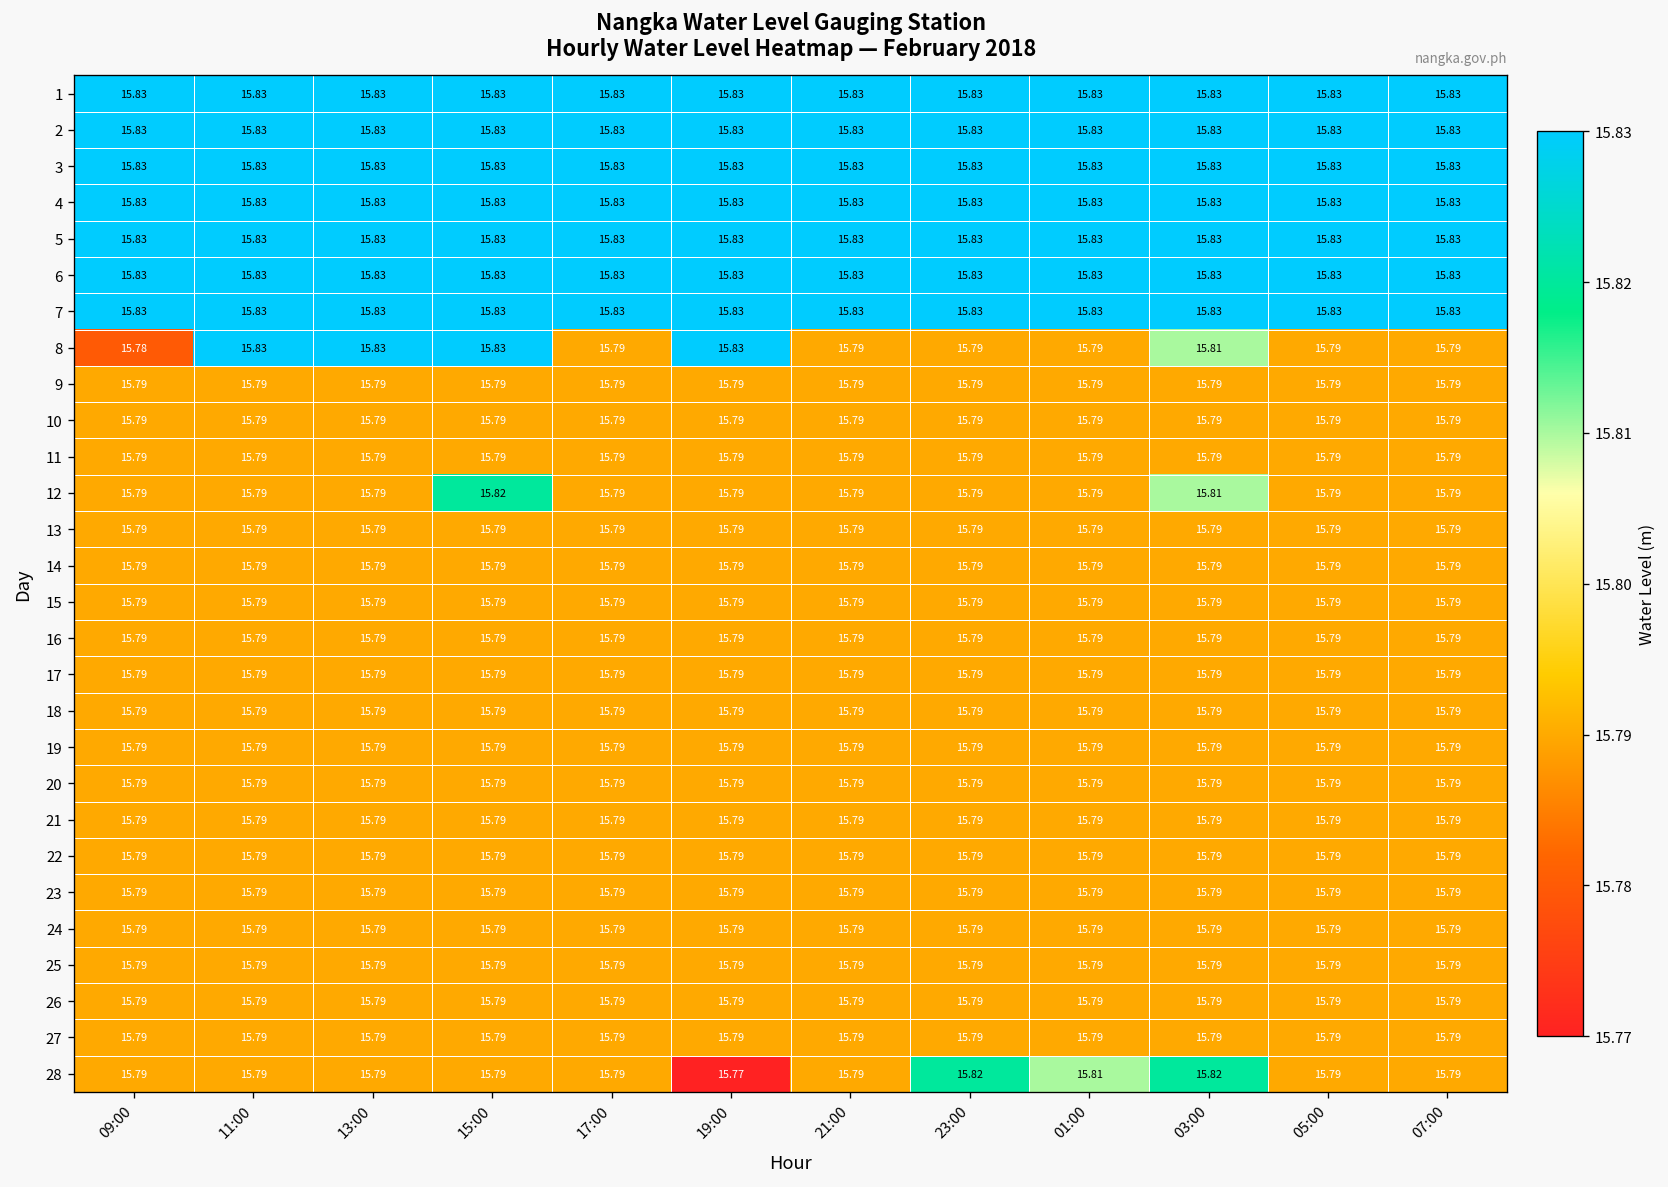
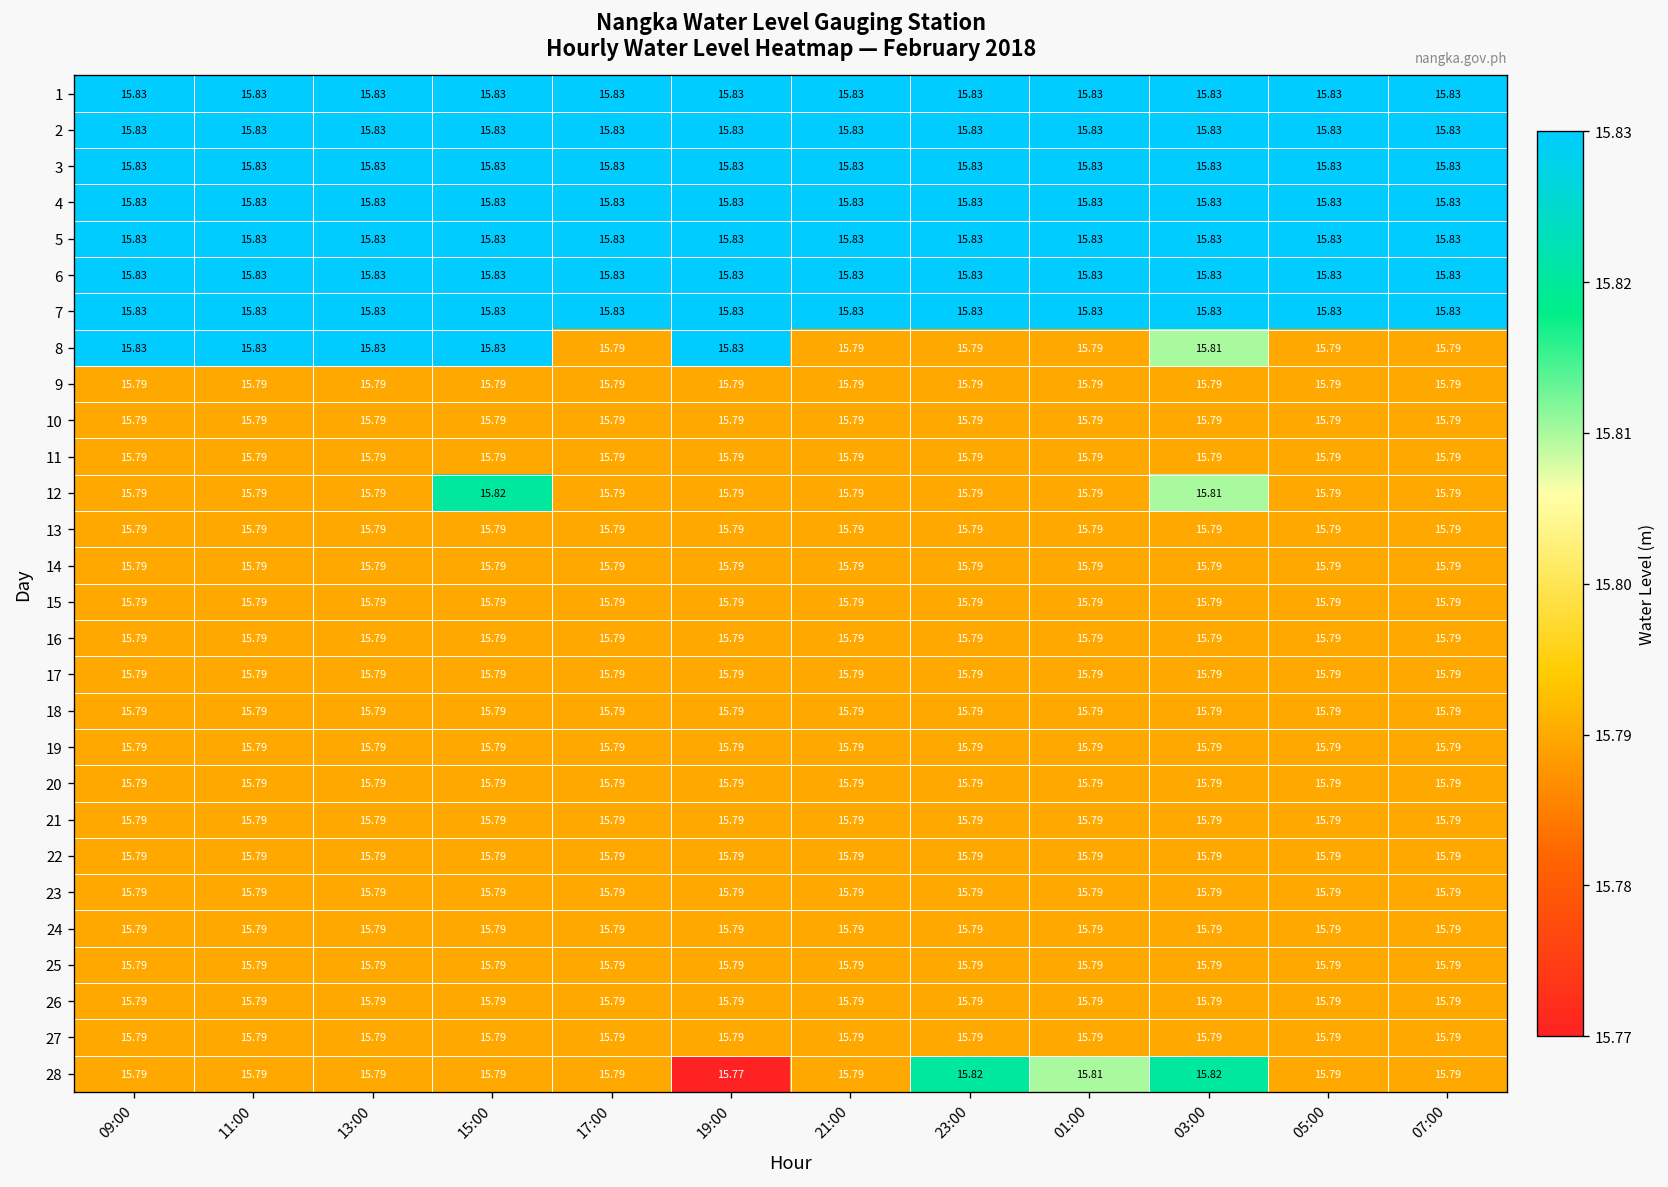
8, 09:00: 15.78 -> 15.83
